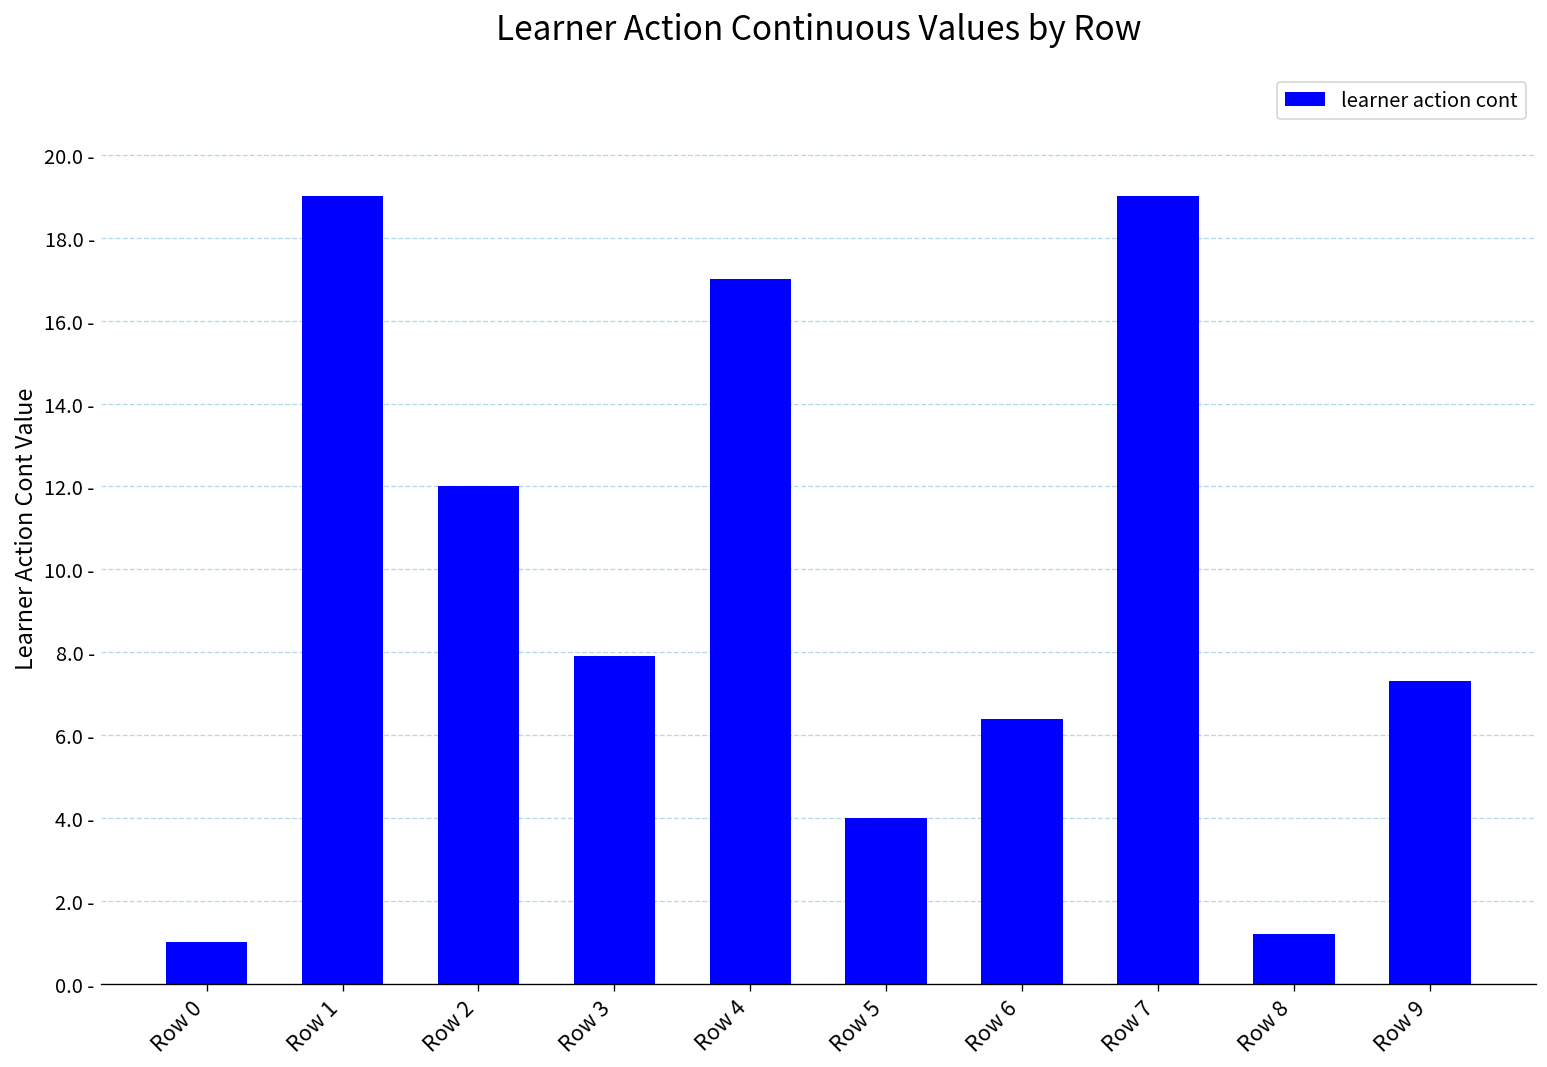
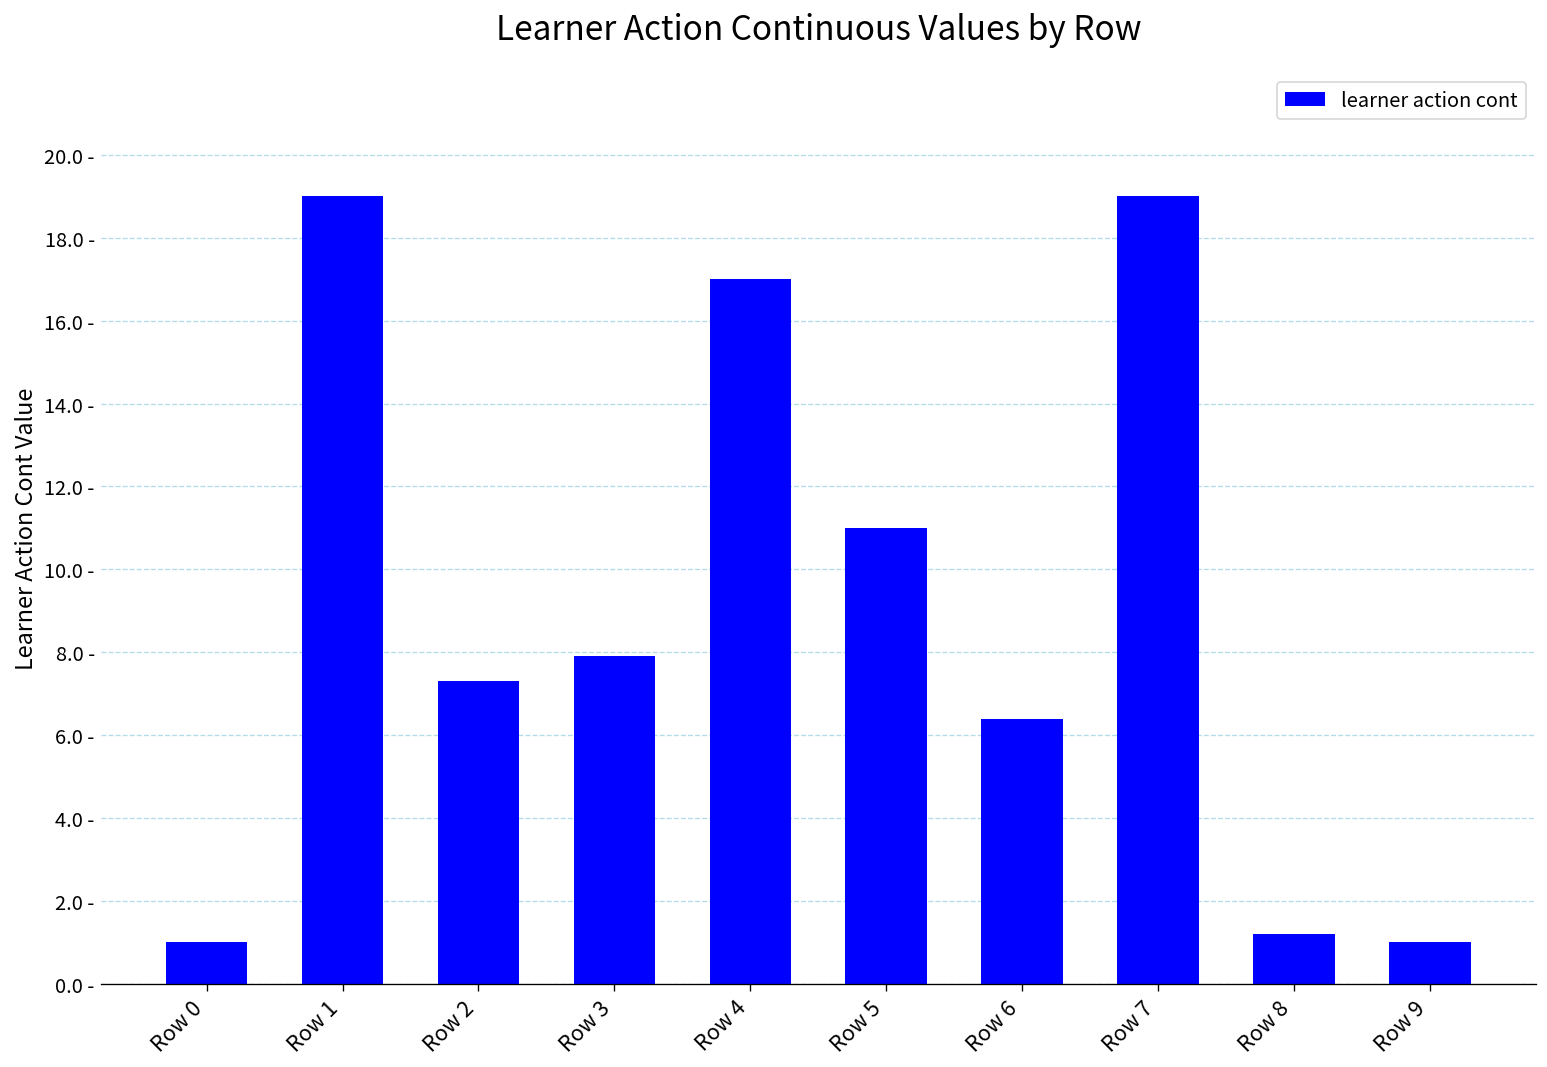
Row 2: 12.0 - -> 7.3 -
Row 5: 4 - -> 11 -
Row 9: 7.3 - -> 1.0 -
